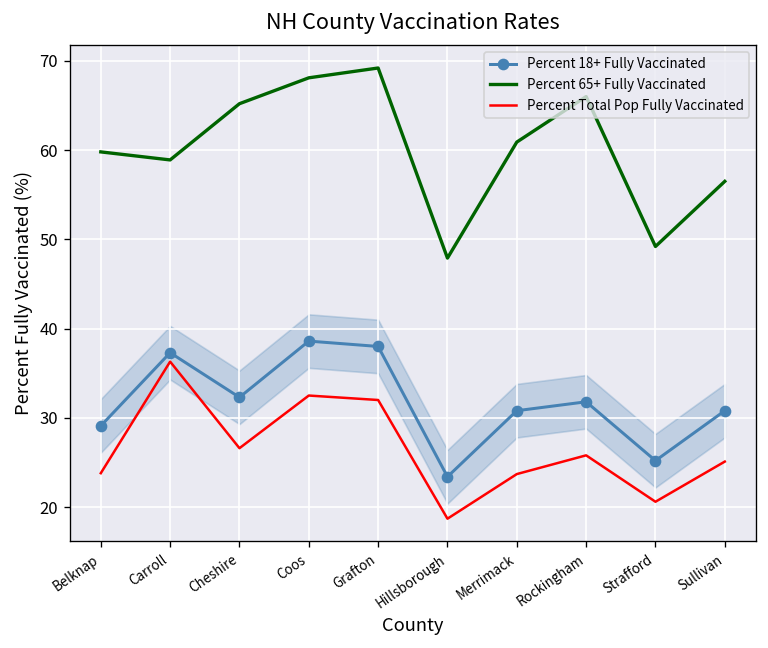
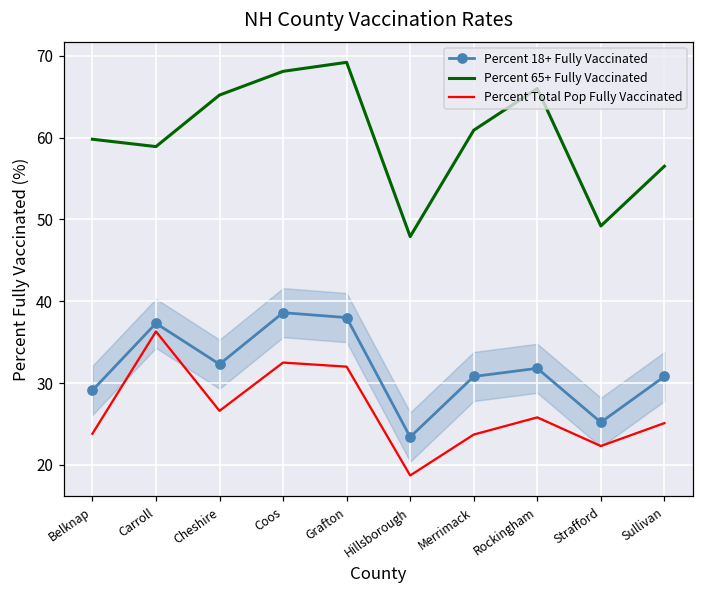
Percent Total Pop Fully Vaccinated, Strafford: 21 -> 22
